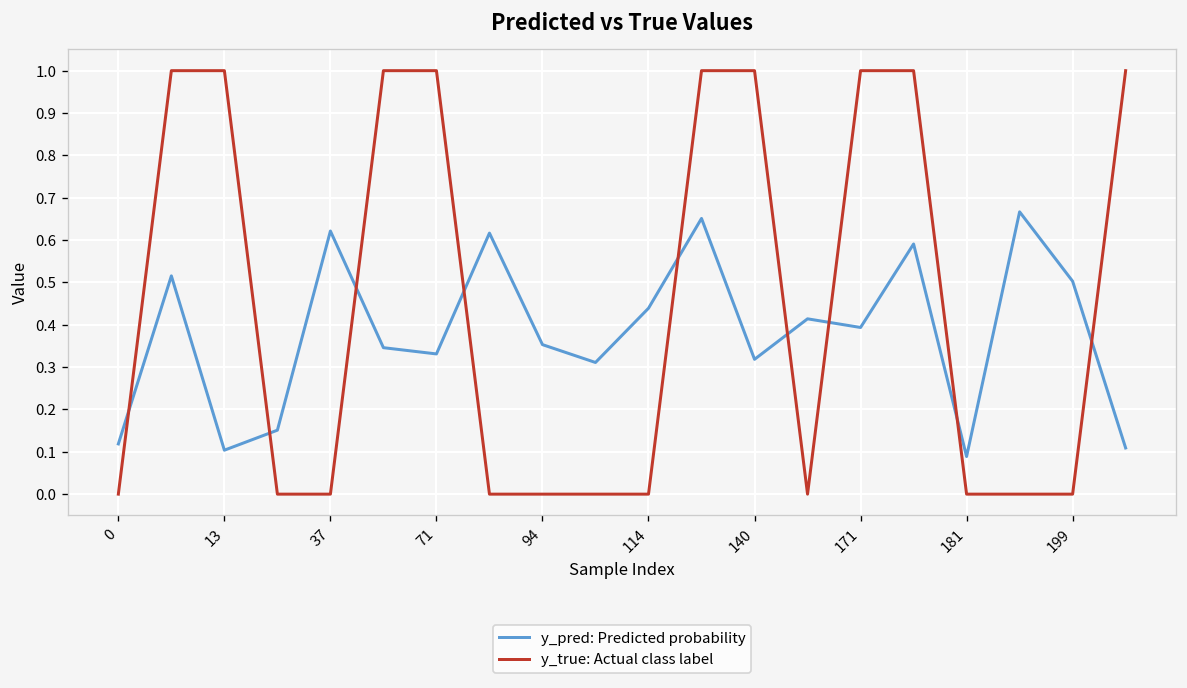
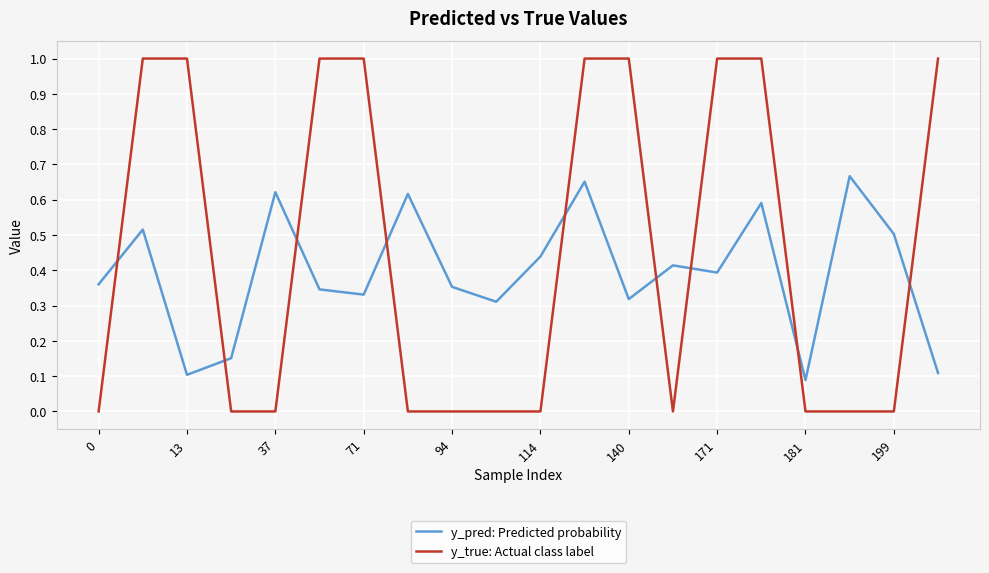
y_pred: Predicted probability, 0: 0.12 -> 0.36
